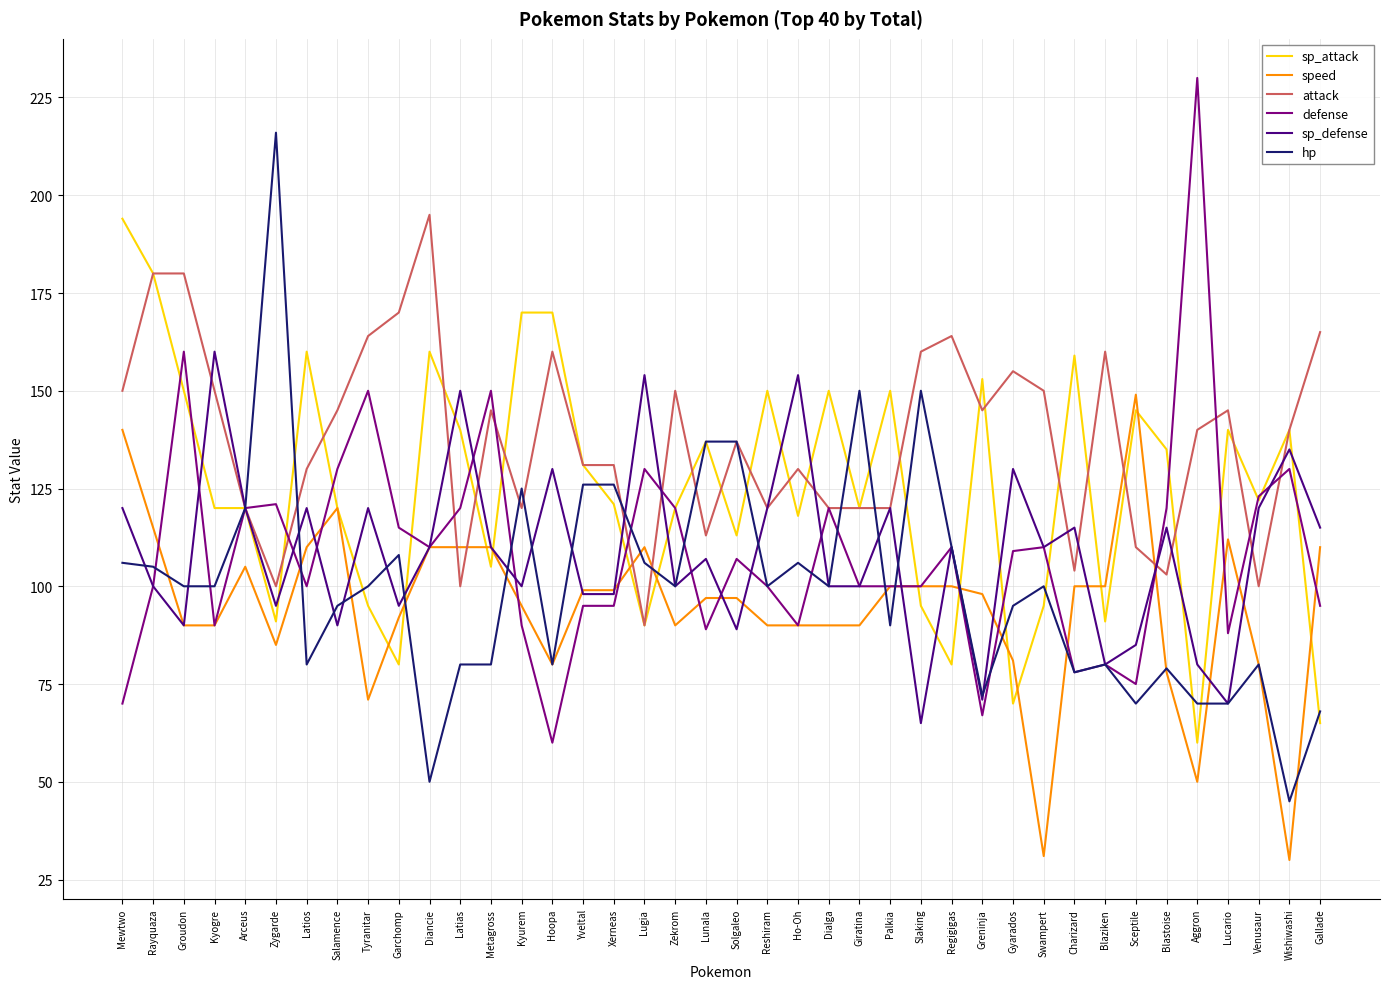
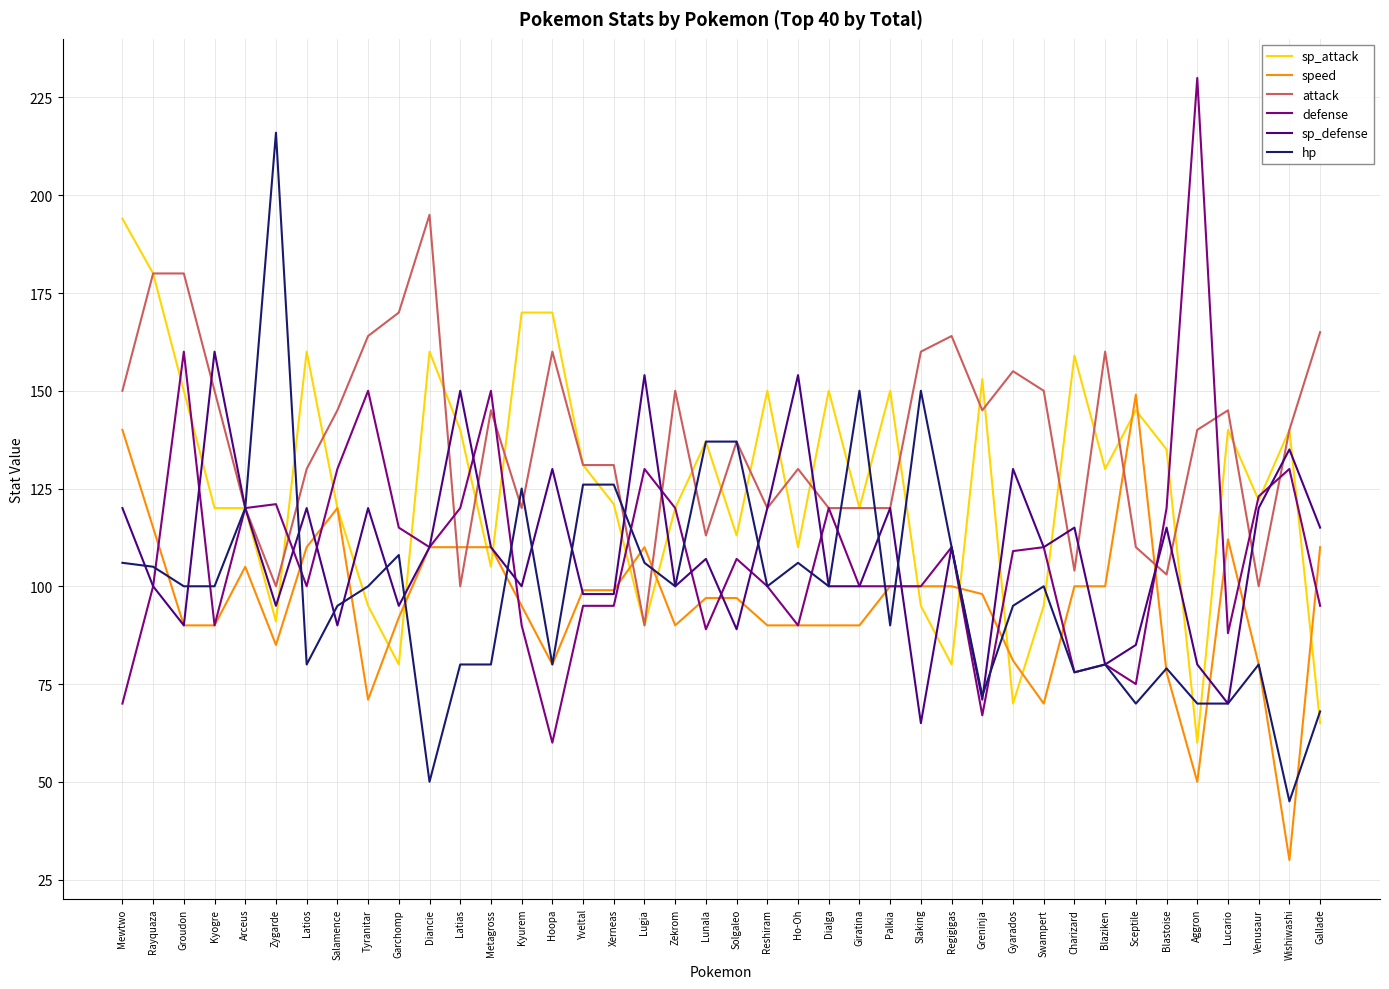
sp_attack, Ho-Oh: 118 -> 110
speed, Swampert: 31 -> 70
sp_attack, Blaziken: 91 -> 130
